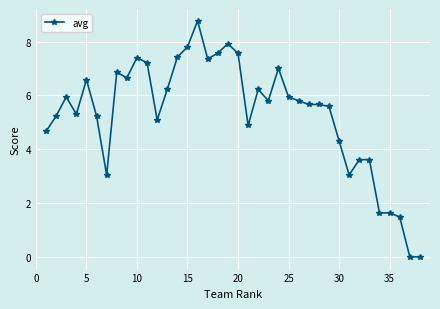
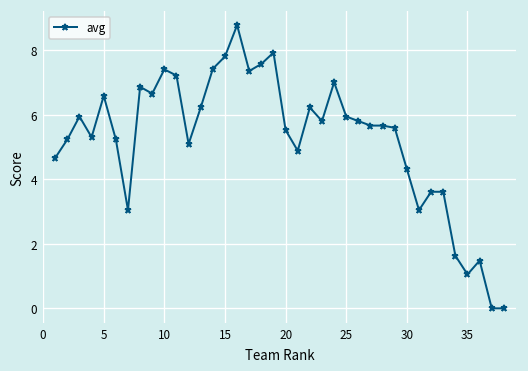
20: 7.6 -> 5.5
35: 1.6 -> 1.1
